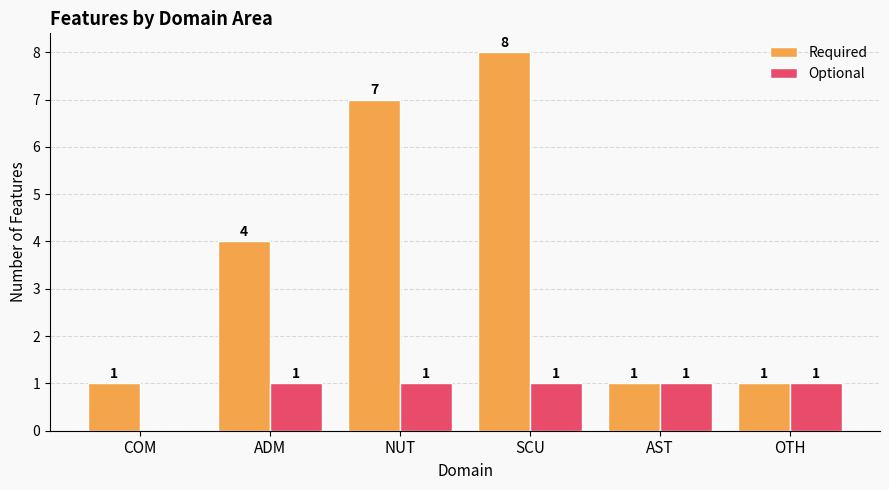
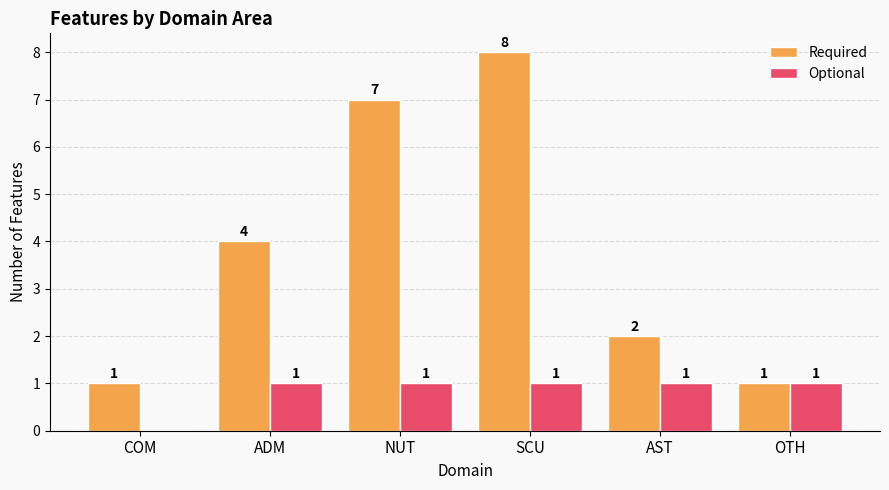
Required, AST: 1 -> 2
